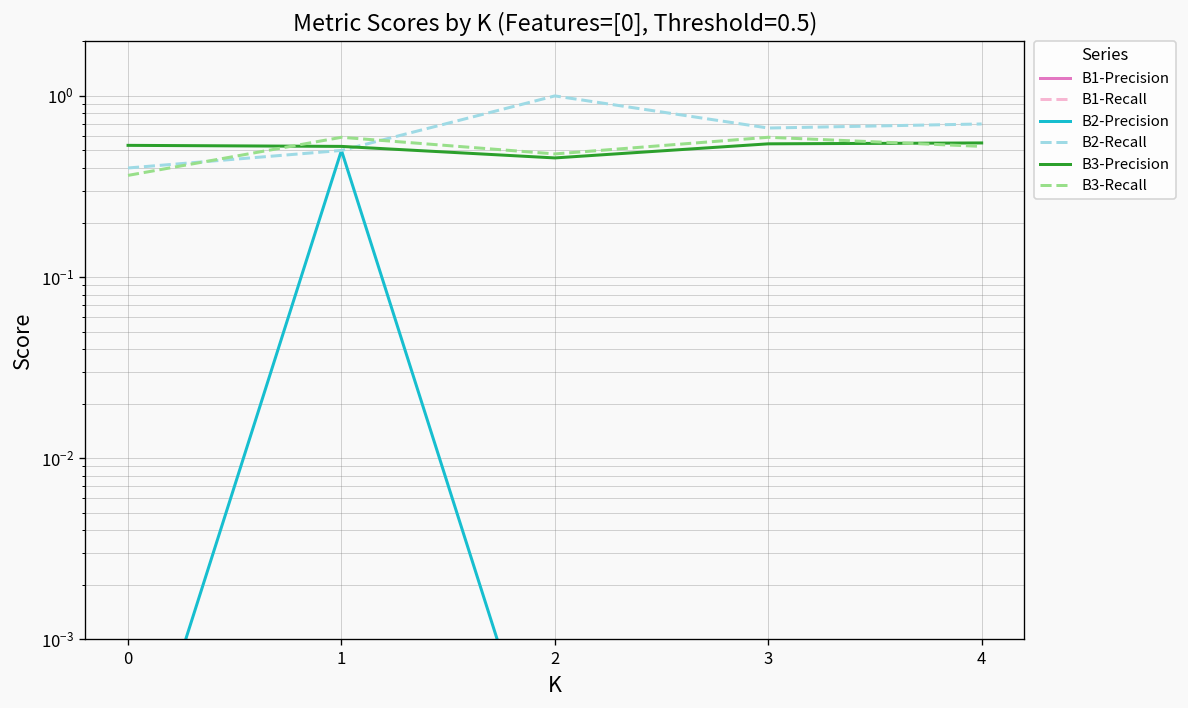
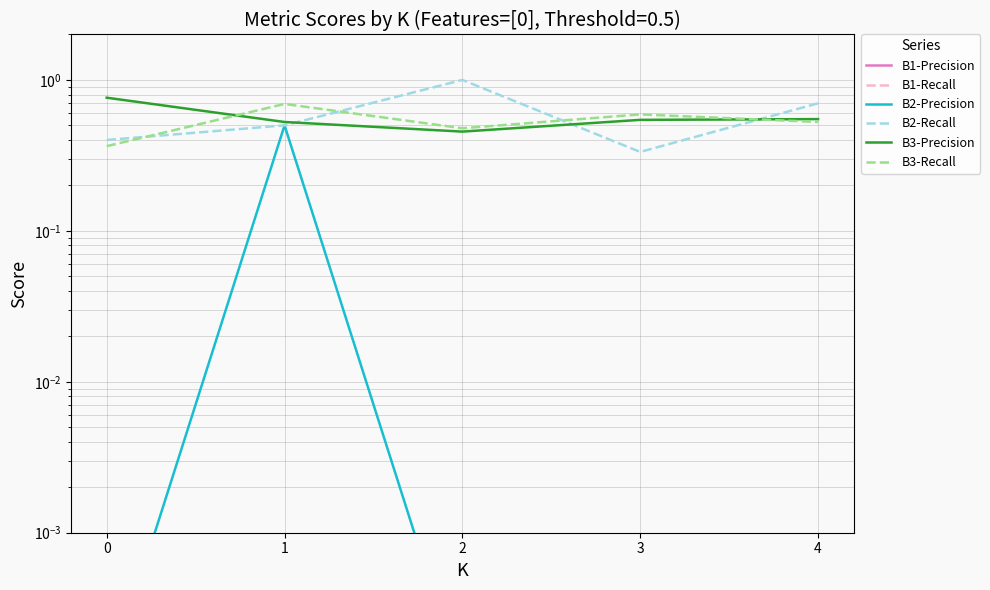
B3-Precision, 0: 0.53 -> 0.8
B3-Recall, 1: 0.59 -> 0.7
B2-Recall, 3: 0.7 -> 0.33
